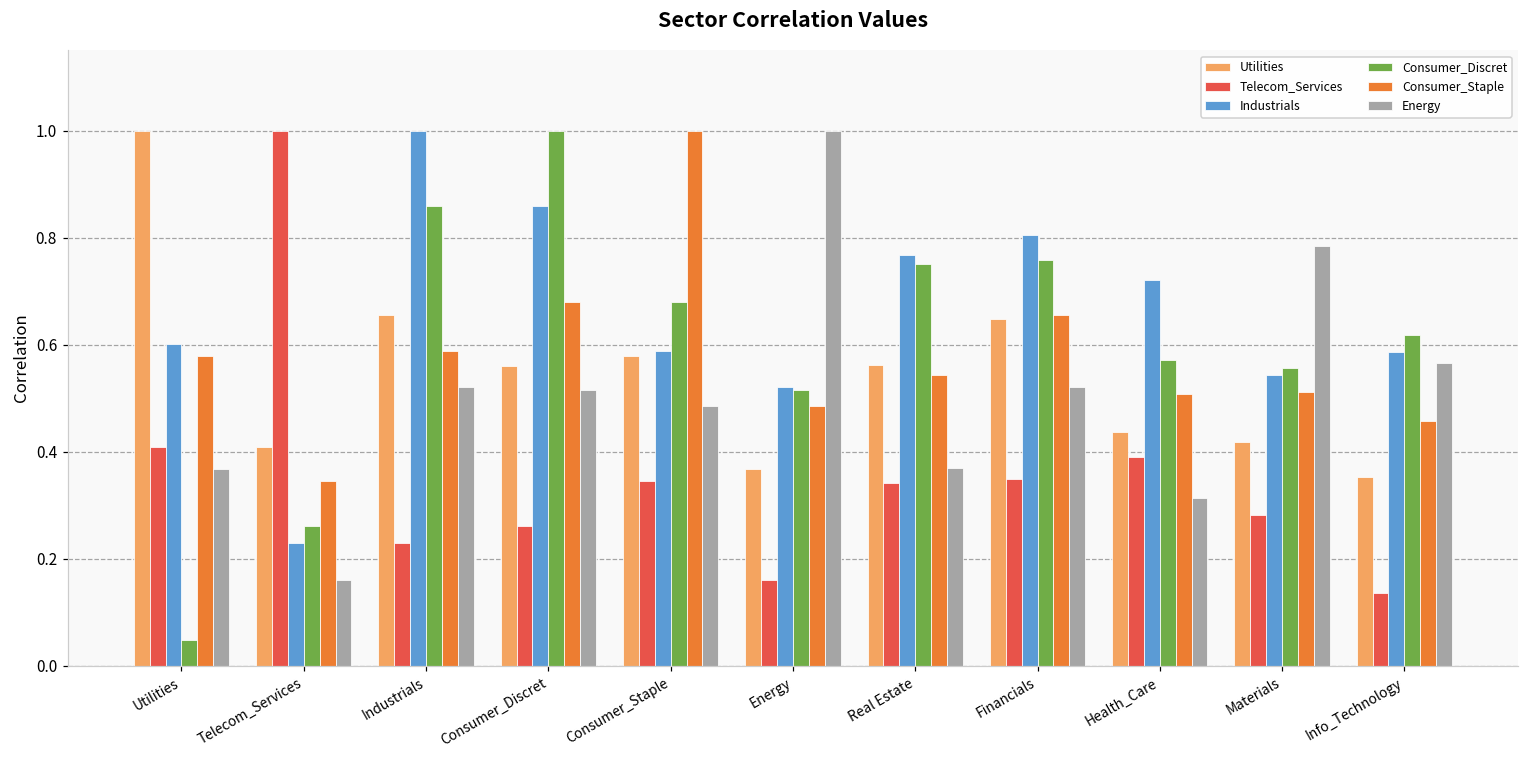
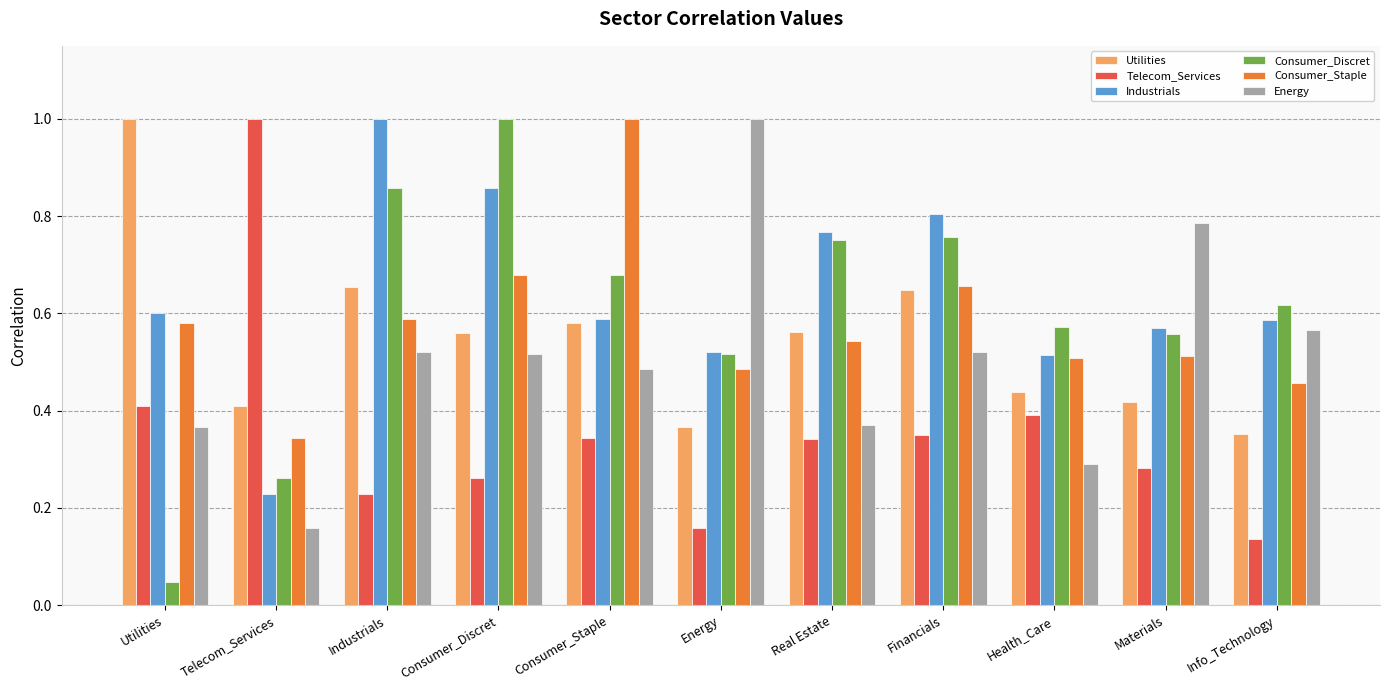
Industrials, Health_Care: 0.72 -> 0.51
Energy, Health_Care: 0.31 -> 0.29
Industrials, Materials: 0.54 -> 0.57
